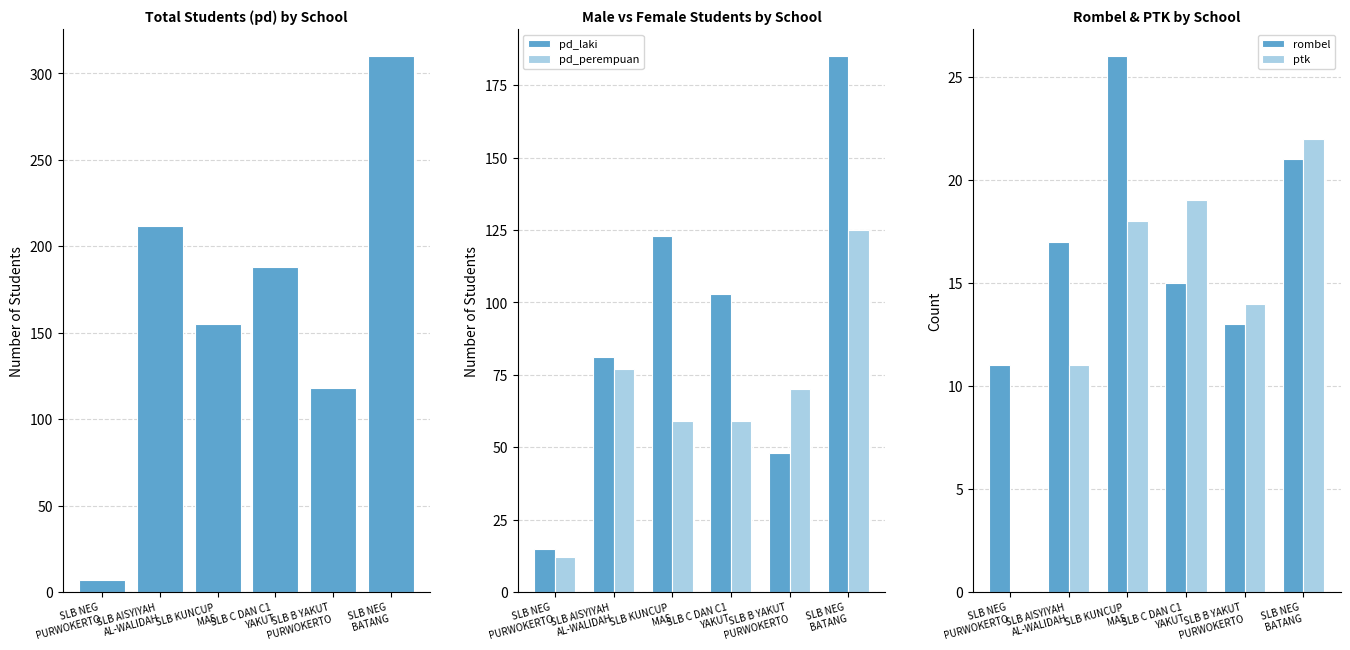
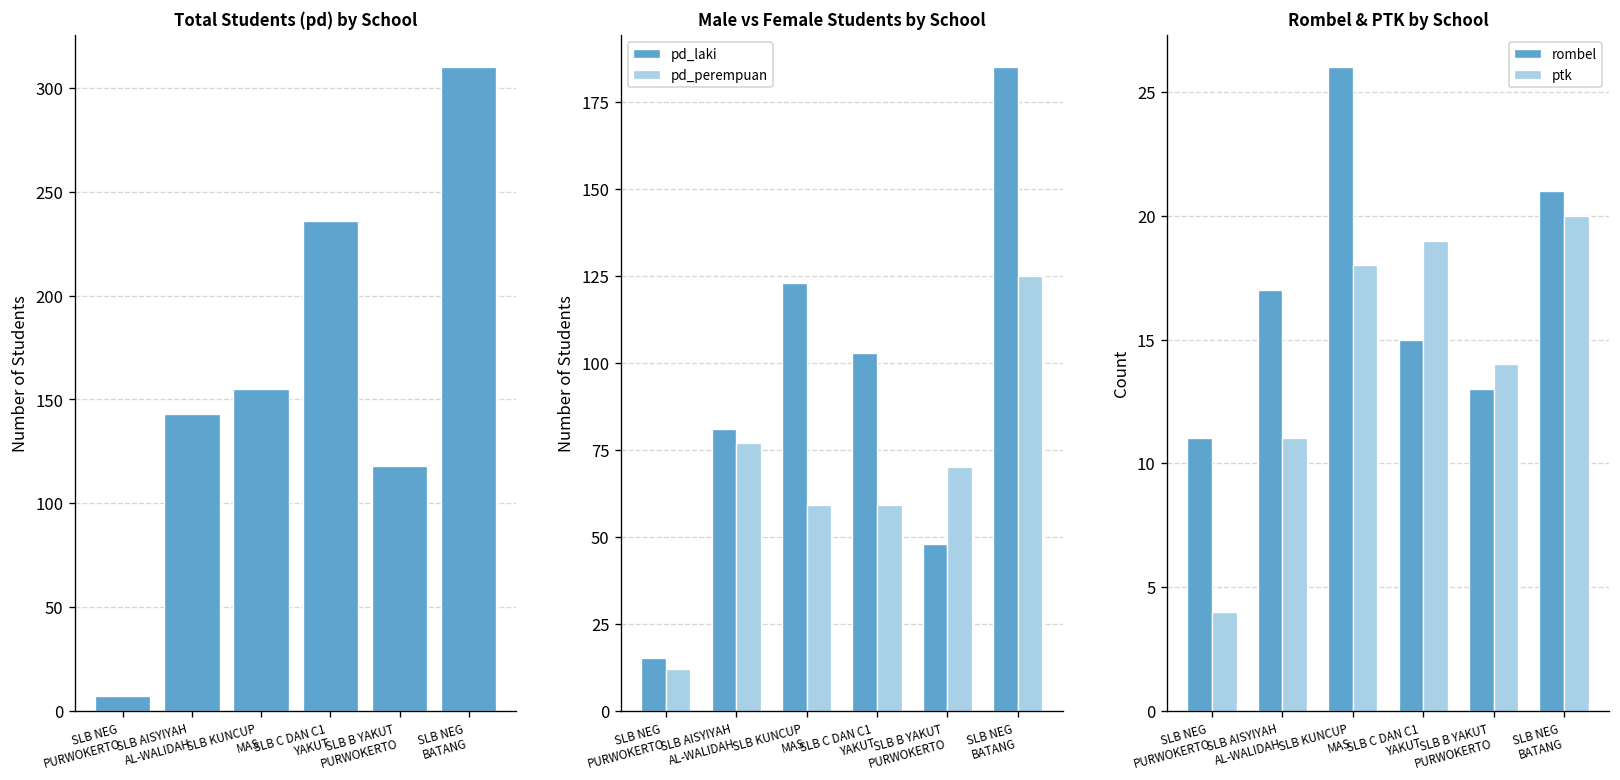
Total Students (pd) by School, SLB AISYIYAH AL-WALIDAH: 212 -> 143
Total Students (pd) by School, SLB C DAN C1 YAKUT: 188 -> 236
Rombel & PTK by School, ptk, SLB NEG PURWOKERTO: 0 -> 4
Rombel & PTK by School, ptk, SLB NEG BATANG: 22 -> 20
